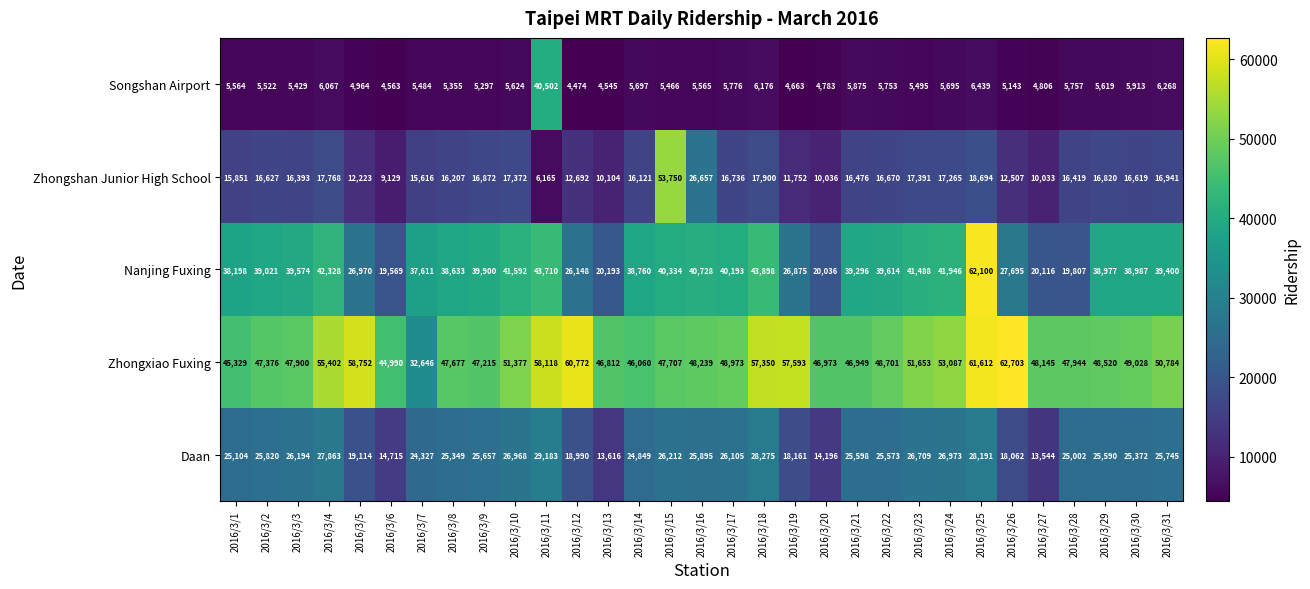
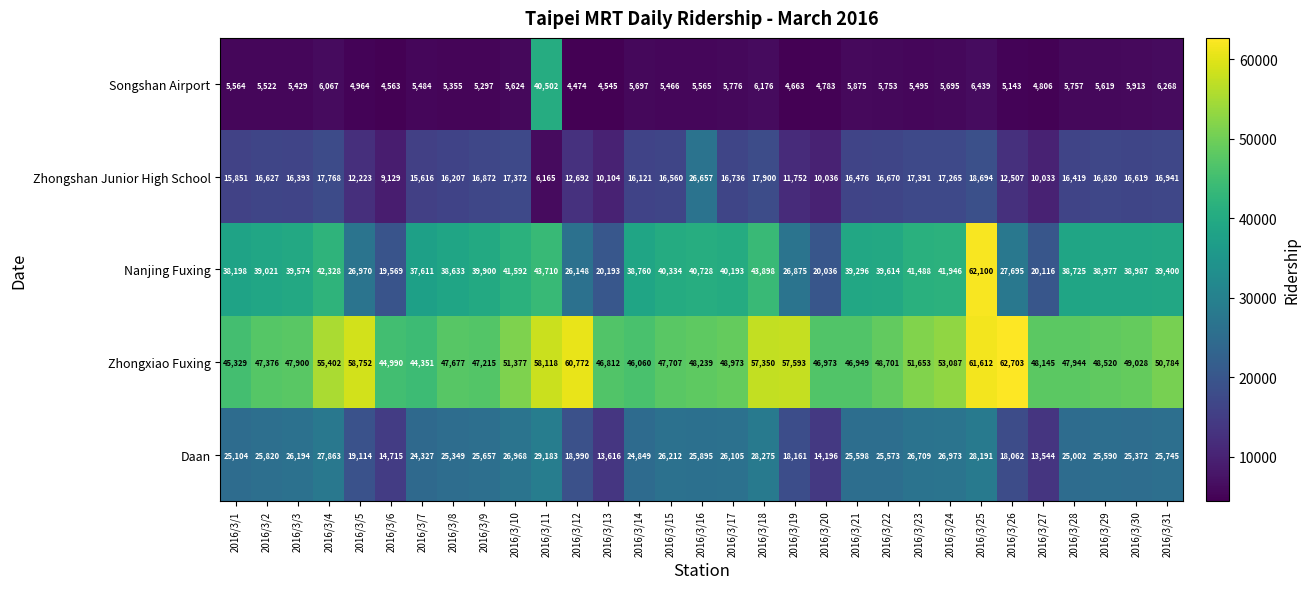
Zhongshan Junior High School, 2016/3/15: 53,750 -> 16,560
Nanjing Fuxing, 2016/3/28: 19,807 -> 38,725
Zhongxiao Fuxing, 2016/3/7: 32,646 -> 44,351
